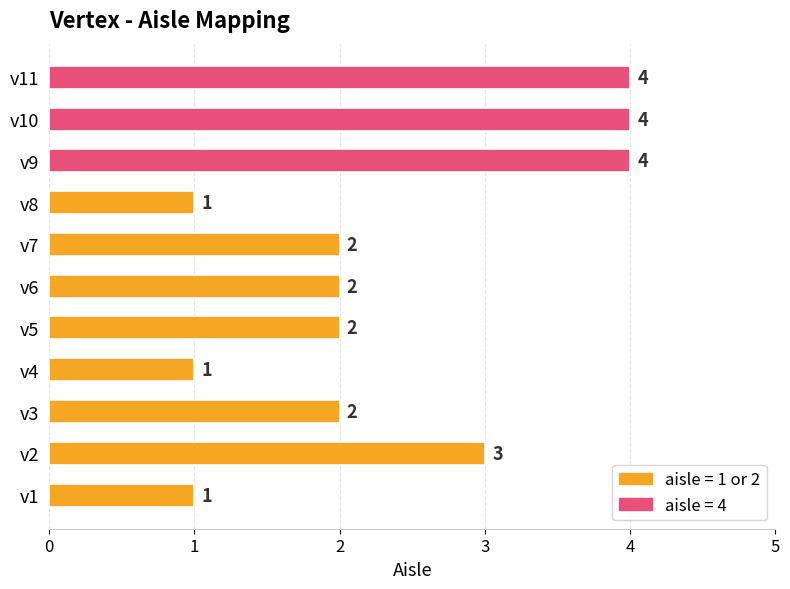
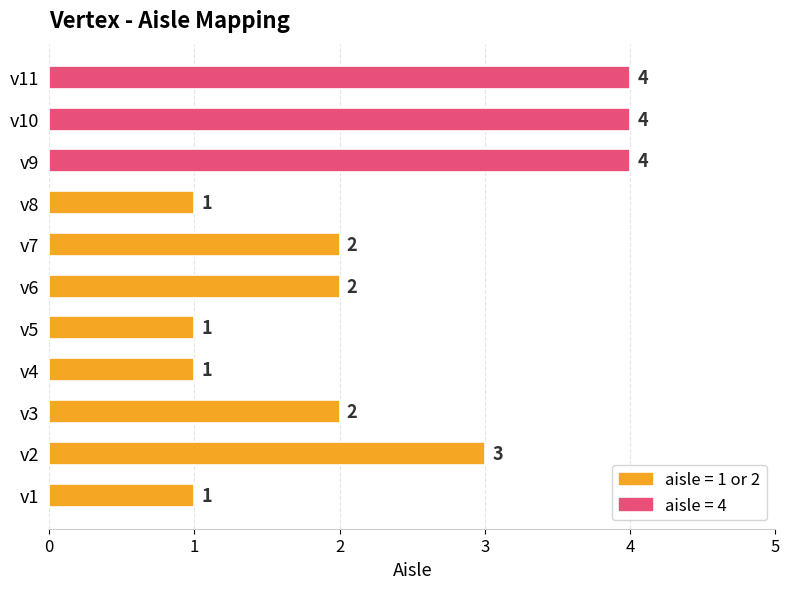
v5: 2 -> 1
